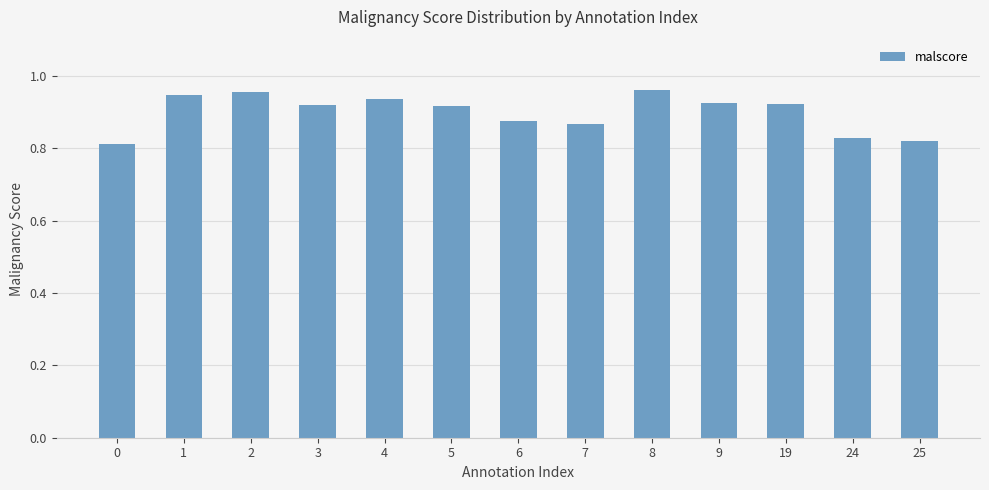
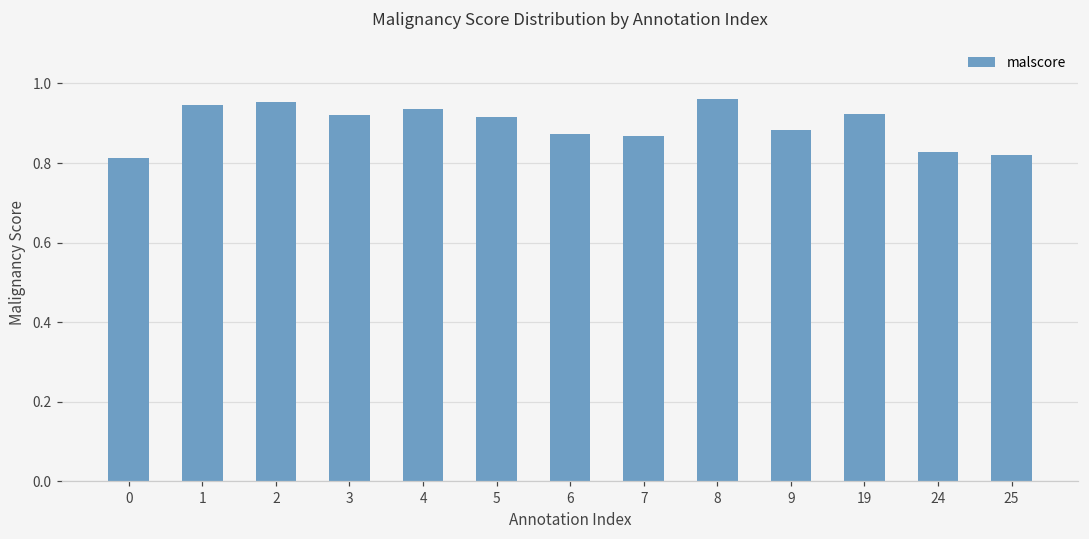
9: 0.92 -> 0.88
